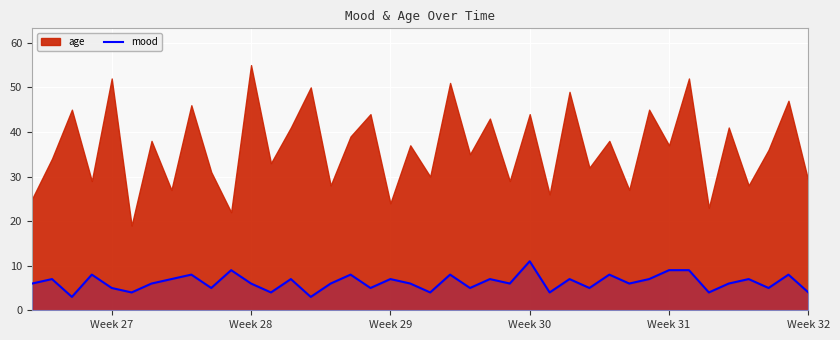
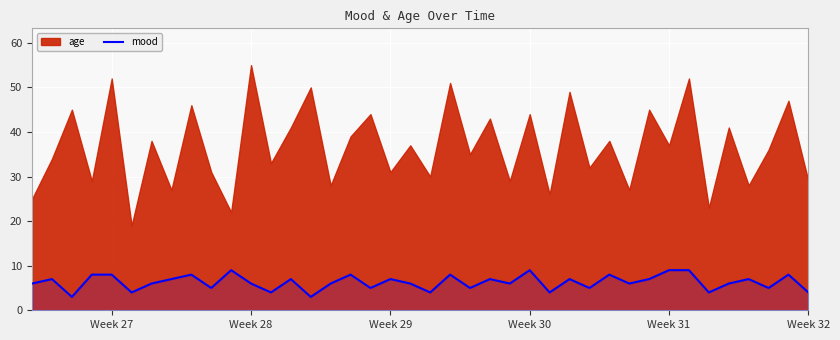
mood, Week 27: 5 -> 8
age, Week 29: 24 -> 31
mood, Week 30: 11 -> 9
